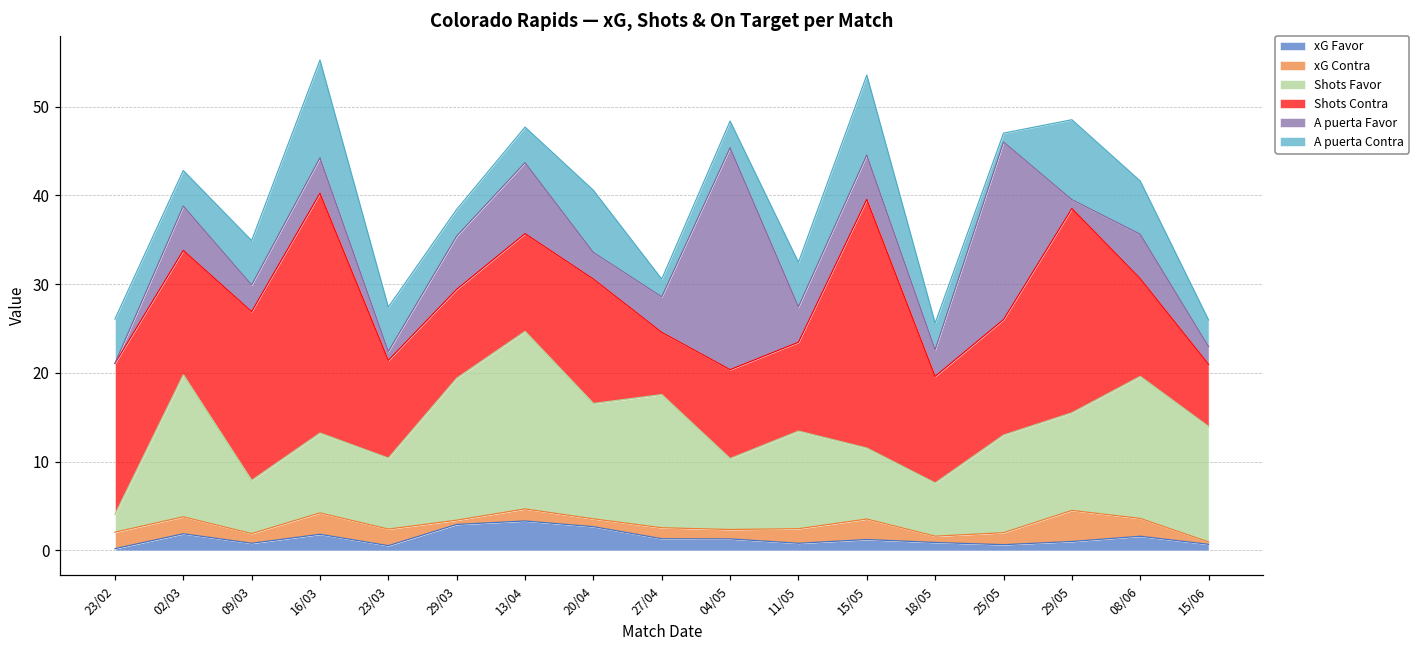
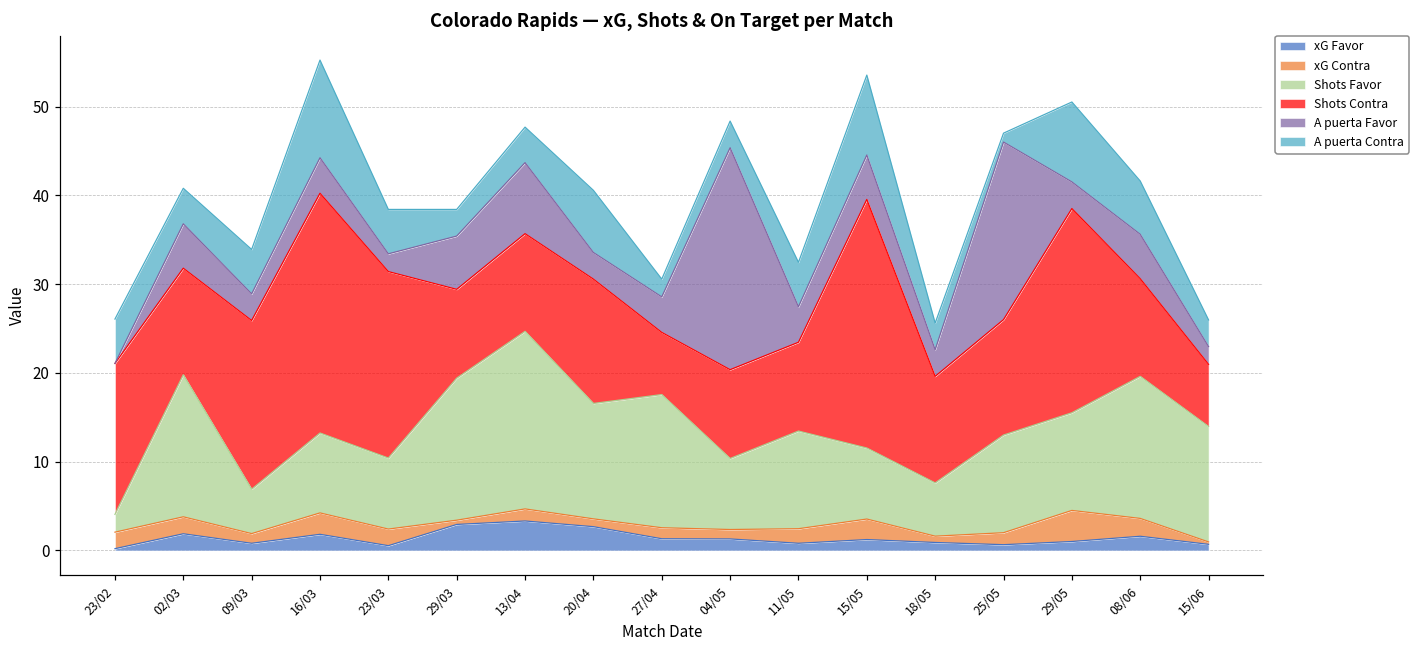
Shots Contra, 02/03: 14 -> 12
Shots Favor, 09/03: 6 -> 5
Shots Contra, 23/03: 11 -> 21
A puerta Favor, 23/03: 1 -> 2
A puerta Favor, 29/05: 1 -> 3
